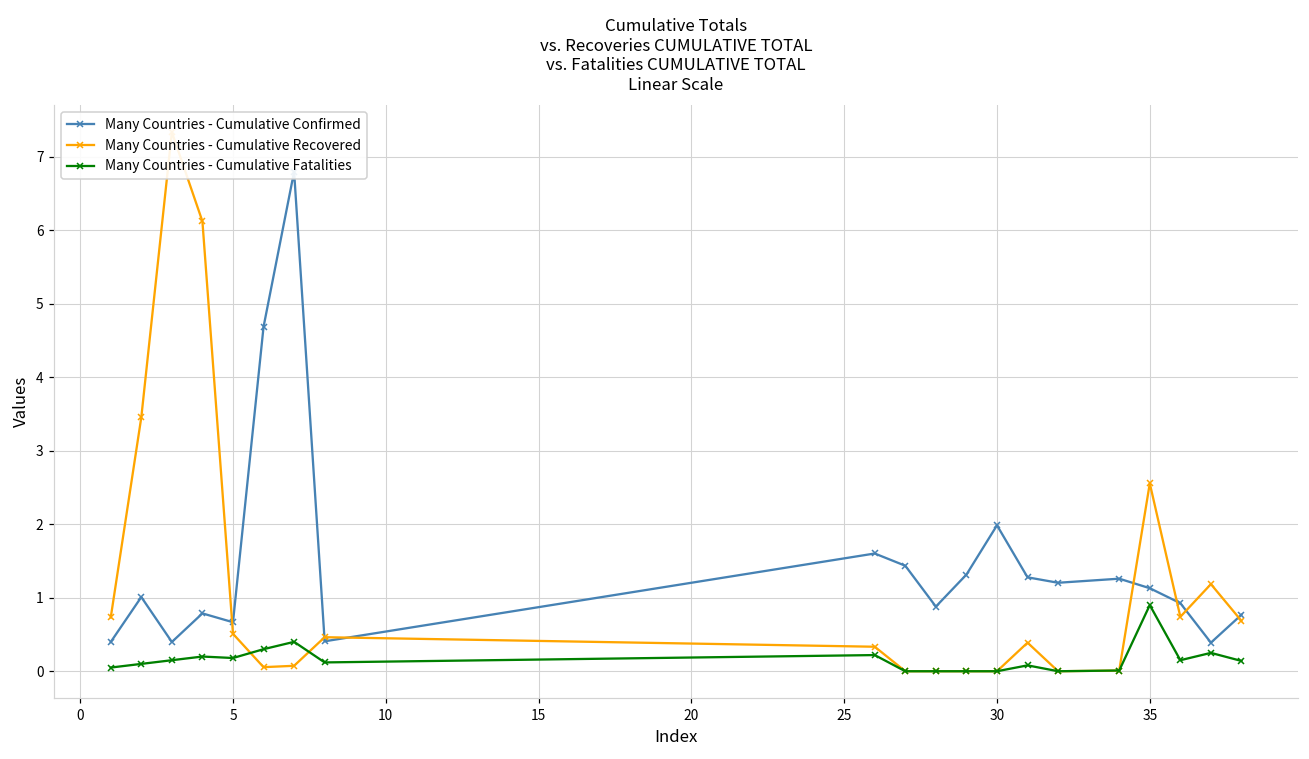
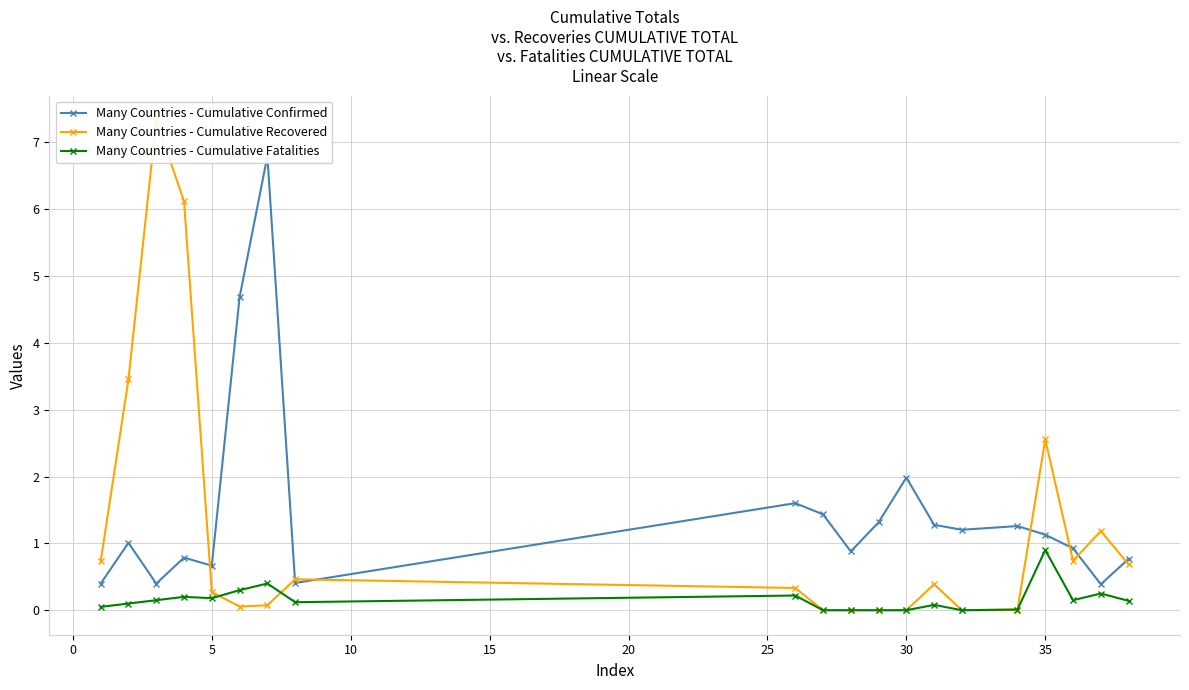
Many Countries - Cumulative Recovered, 5: 0.5 -> 0.3
